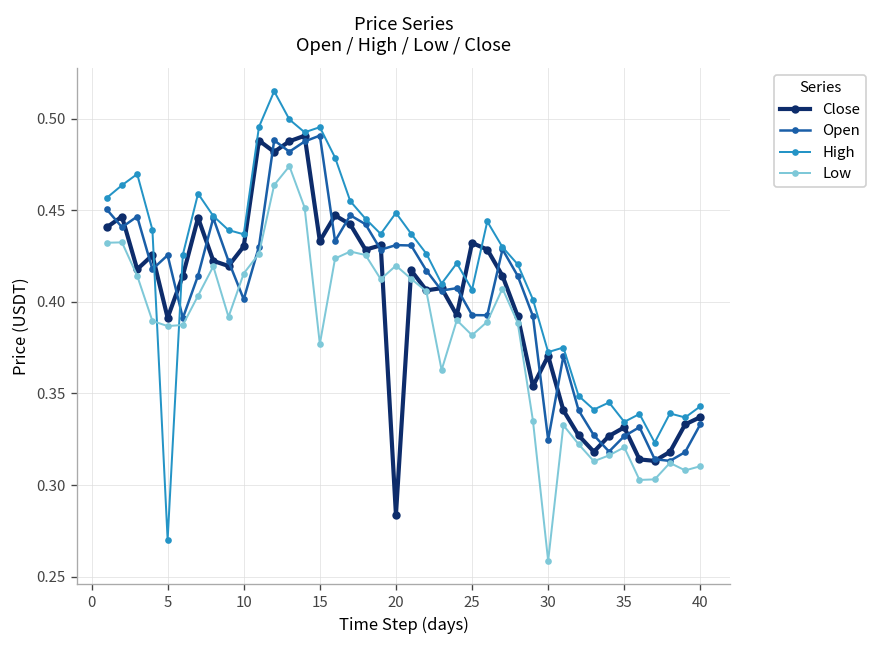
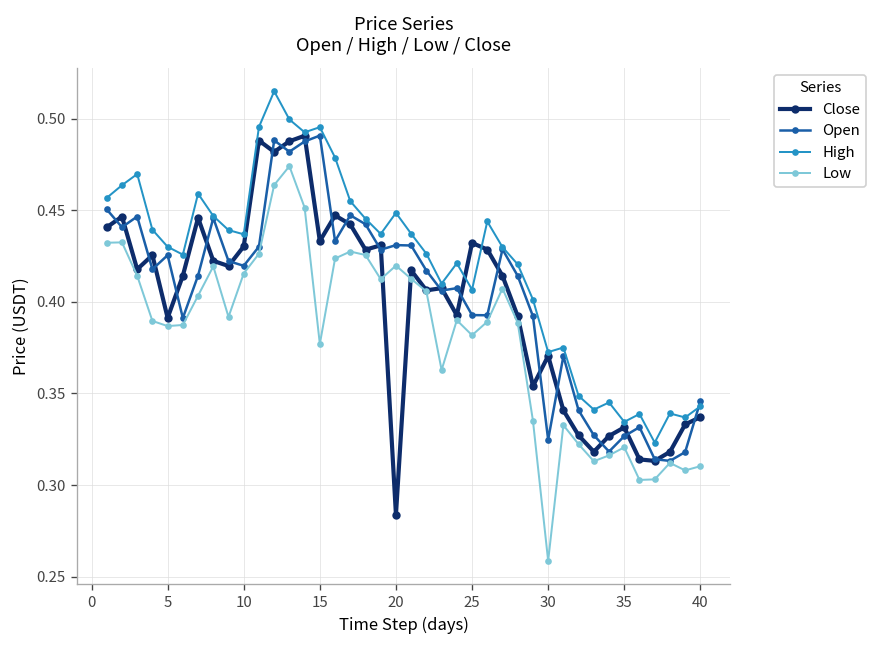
High, 5: 0.270 -> 0.430
Open, 10: 0.401 -> 0.420
Open, 40: 0.333 -> 0.346
